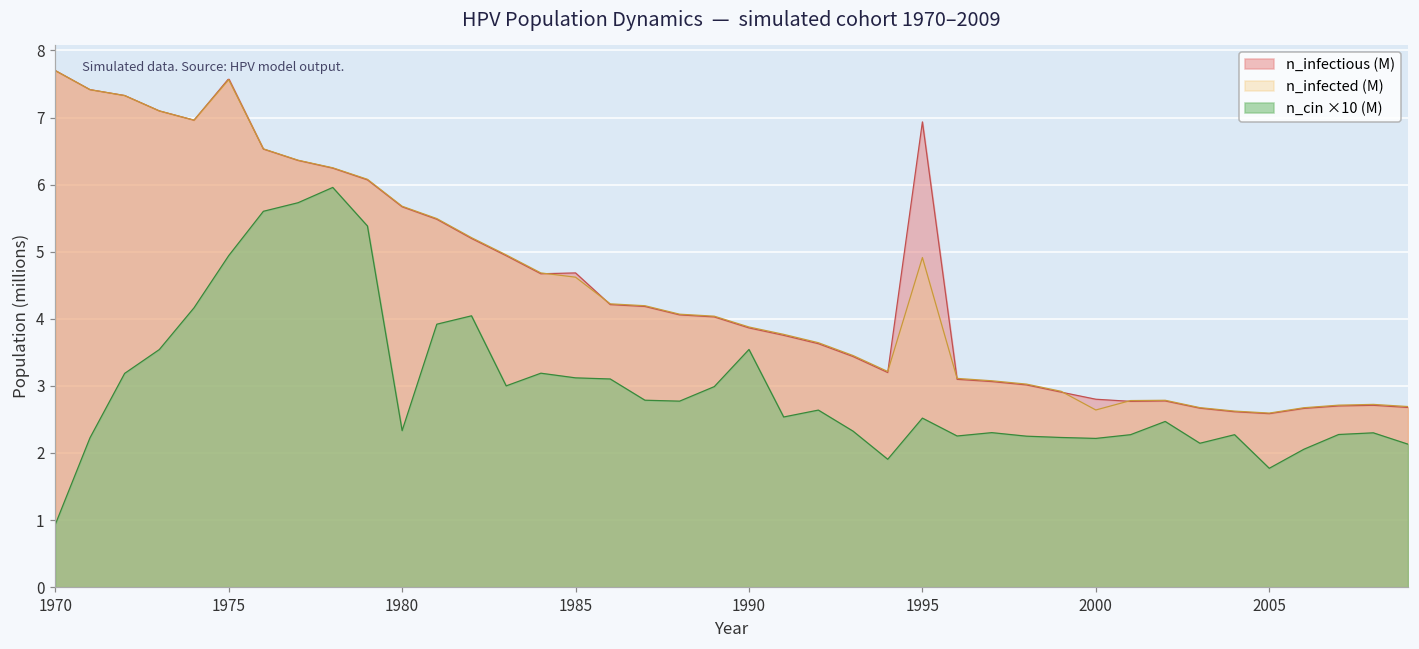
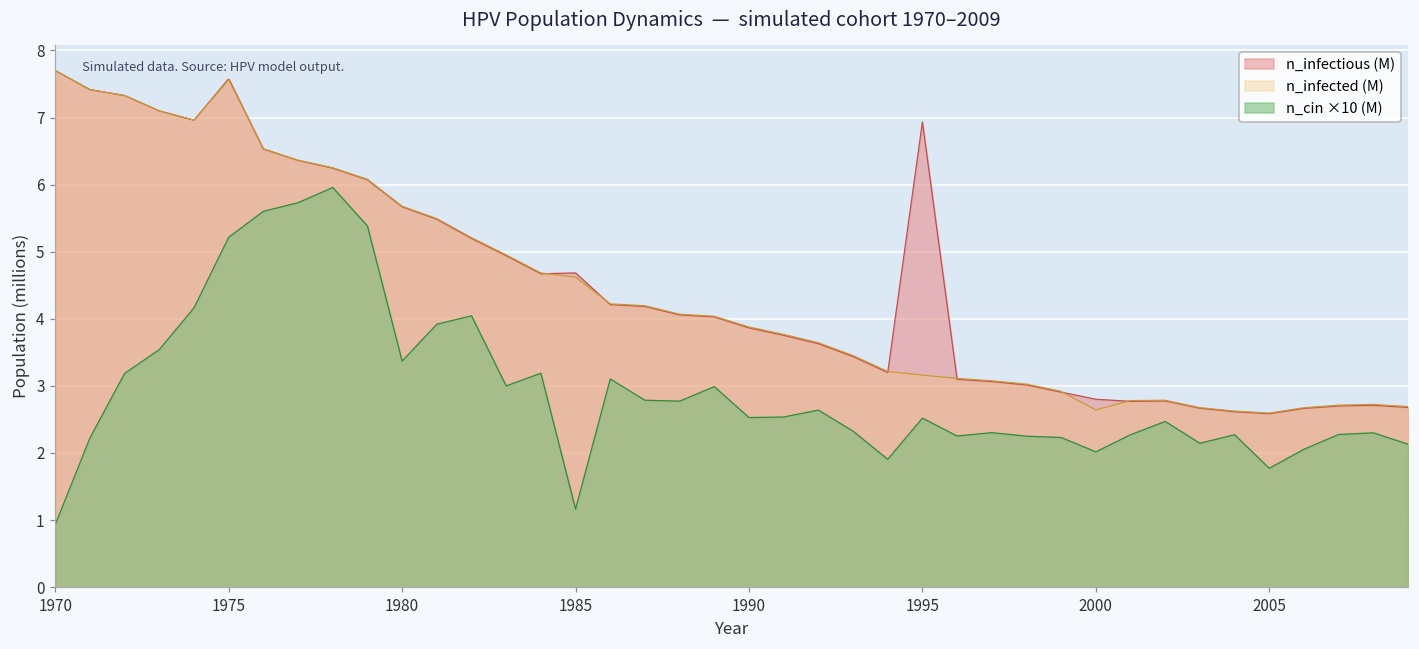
n_cin ×10 (M), 1975: 4.9 -> 5.2
n_cin ×10 (M), 1980: 2.3 -> 3.4
n_cin ×10 (M), 1985: 3.1 -> 1.2
n_cin ×10 (M), 1990: 3.5 -> 2.5
n_infected (M), 1995: 4.9 -> 3.2
n_cin ×10 (M), 2000: 2.2 -> 2.0
